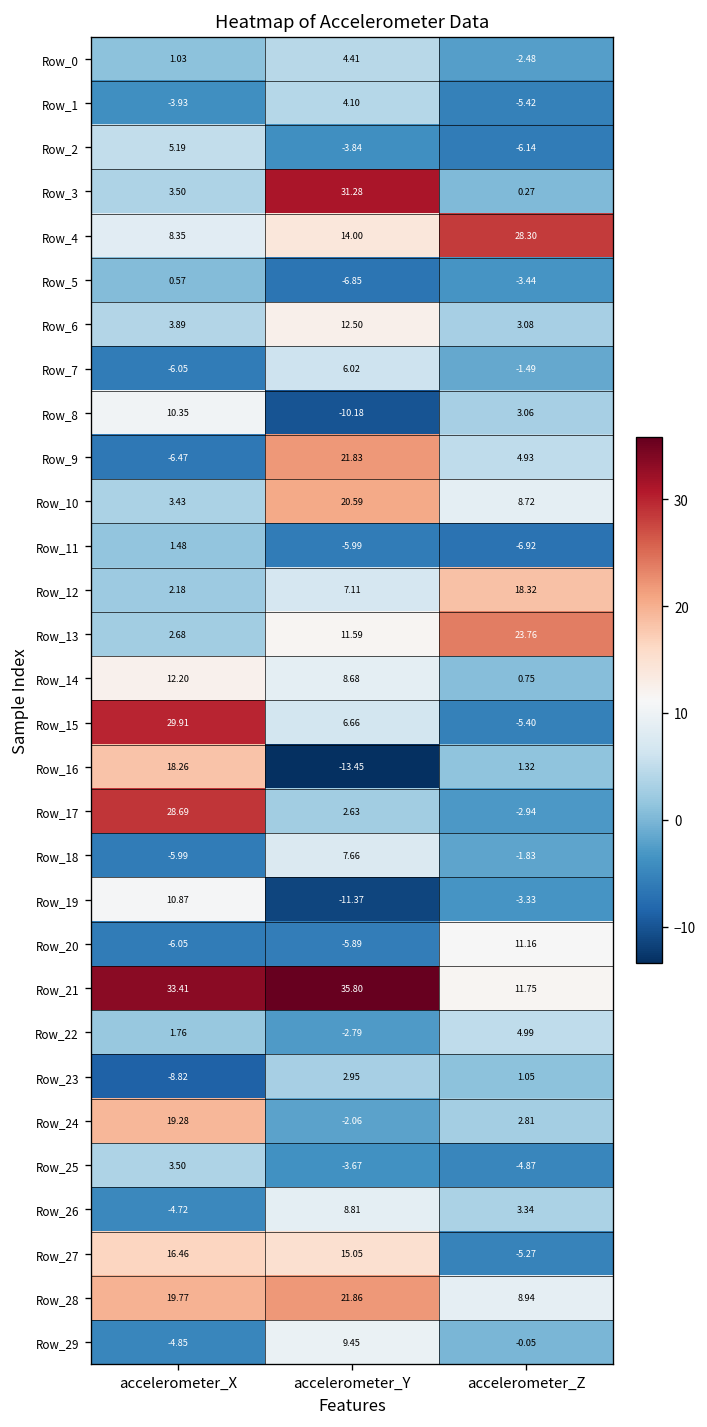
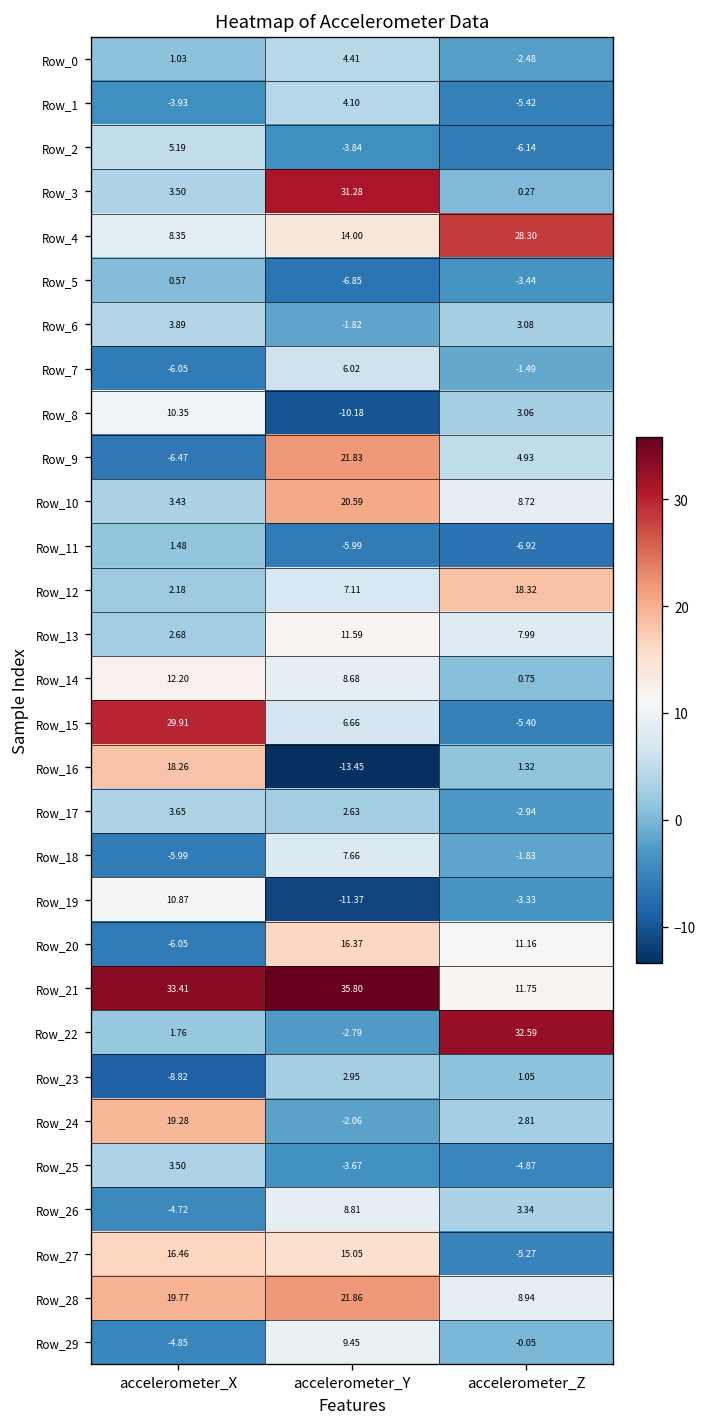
Row_6, accelerometer_Y: 12.50 -> -1.82
Row_13, accelerometer_Z: 23.76 -> 7.99
Row_17, accelerometer_X: 28.69 -> 3.65
Row_20, accelerometer_Y: -5.89 -> 16.37
Row_22, accelerometer_Z: 4.99 -> 32.59
